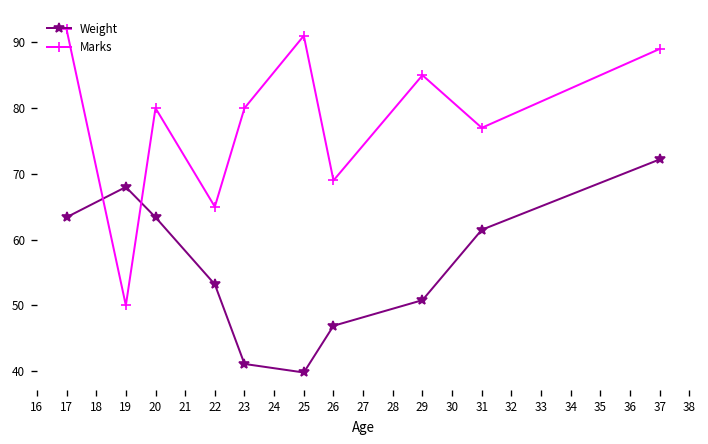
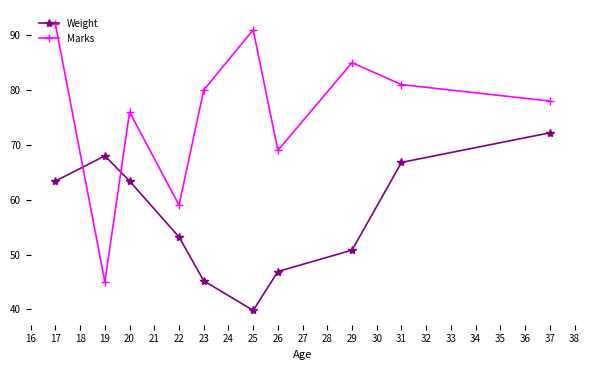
Marks, 19: 50 -> 45
Marks, 20: 80 -> 76
Marks, 22: 65 -> 59
Weight, 23: 41 -> 45
Weight, 31: 62 -> 67
Marks, 31: 77 -> 81
Marks, 37: 89 -> 78
